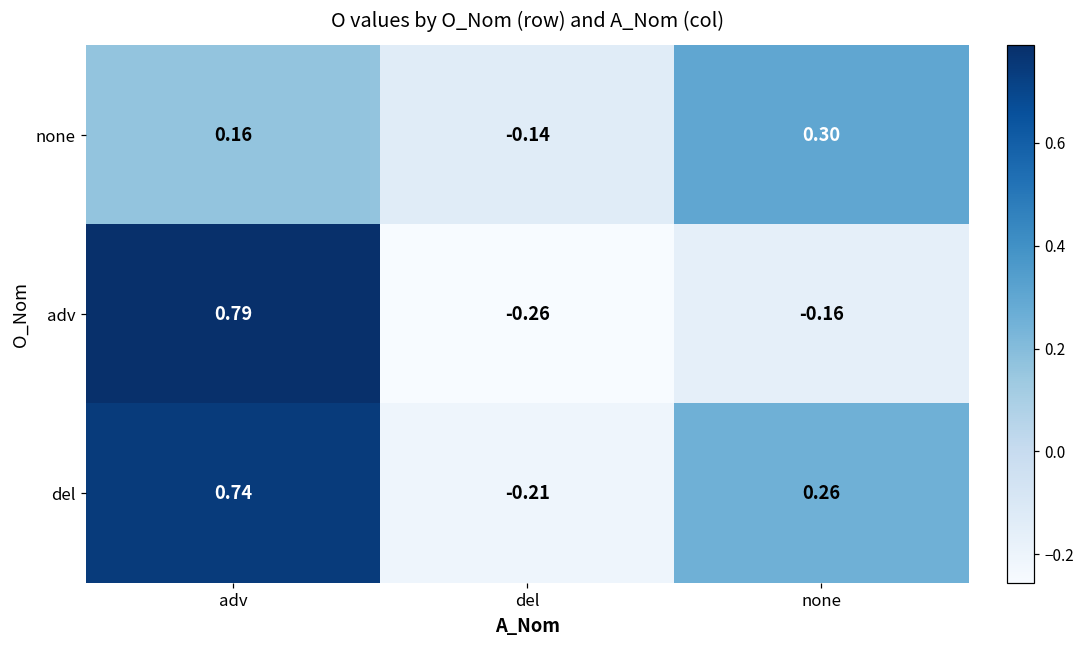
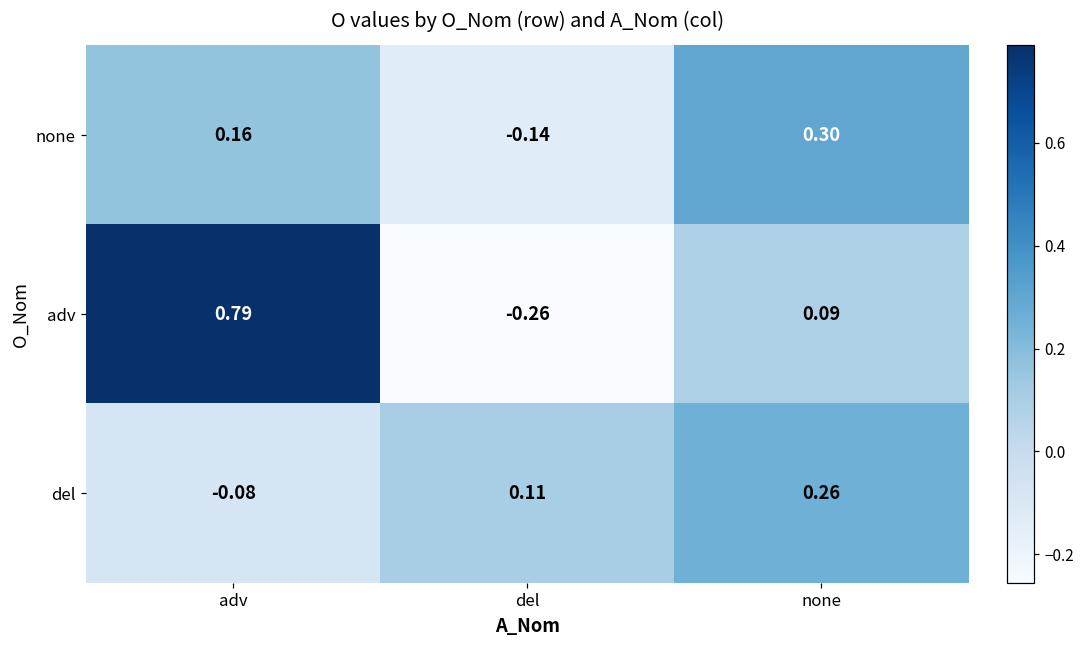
adv, none: -0.16 -> 0.09
del, adv: 0.74 -> -0.08
del, del: -0.21 -> 0.11
